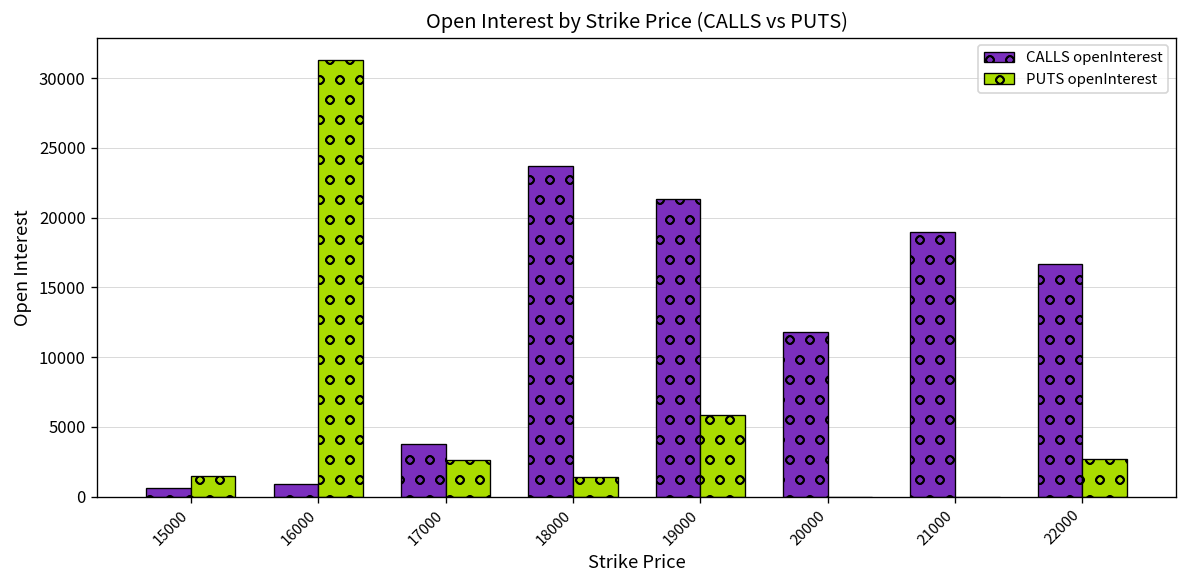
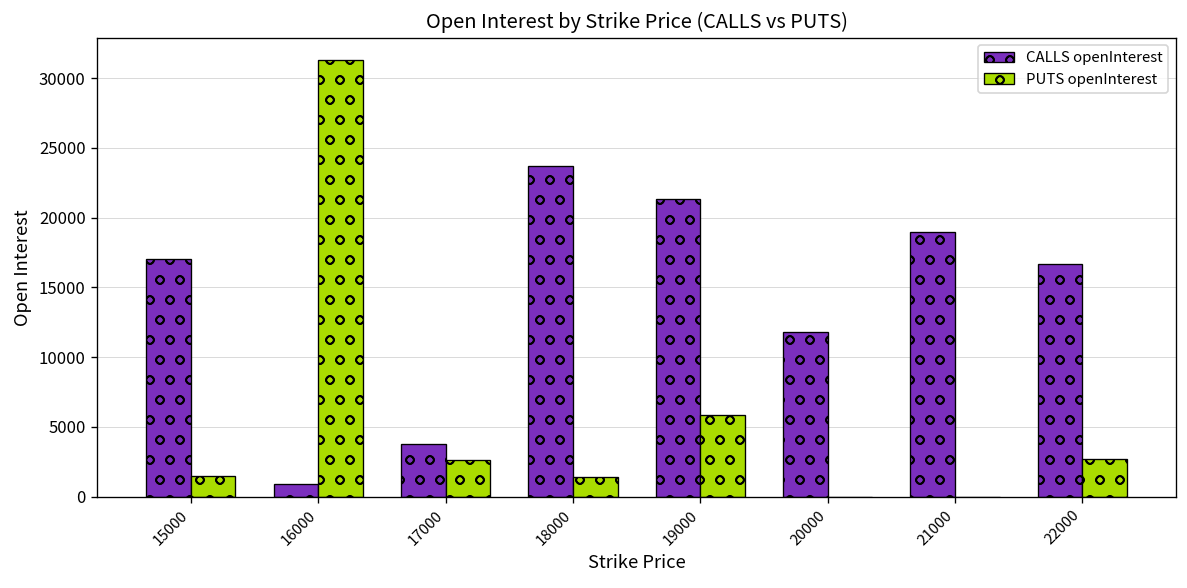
CALLS openInterest, 15000: 600 -> 17000
